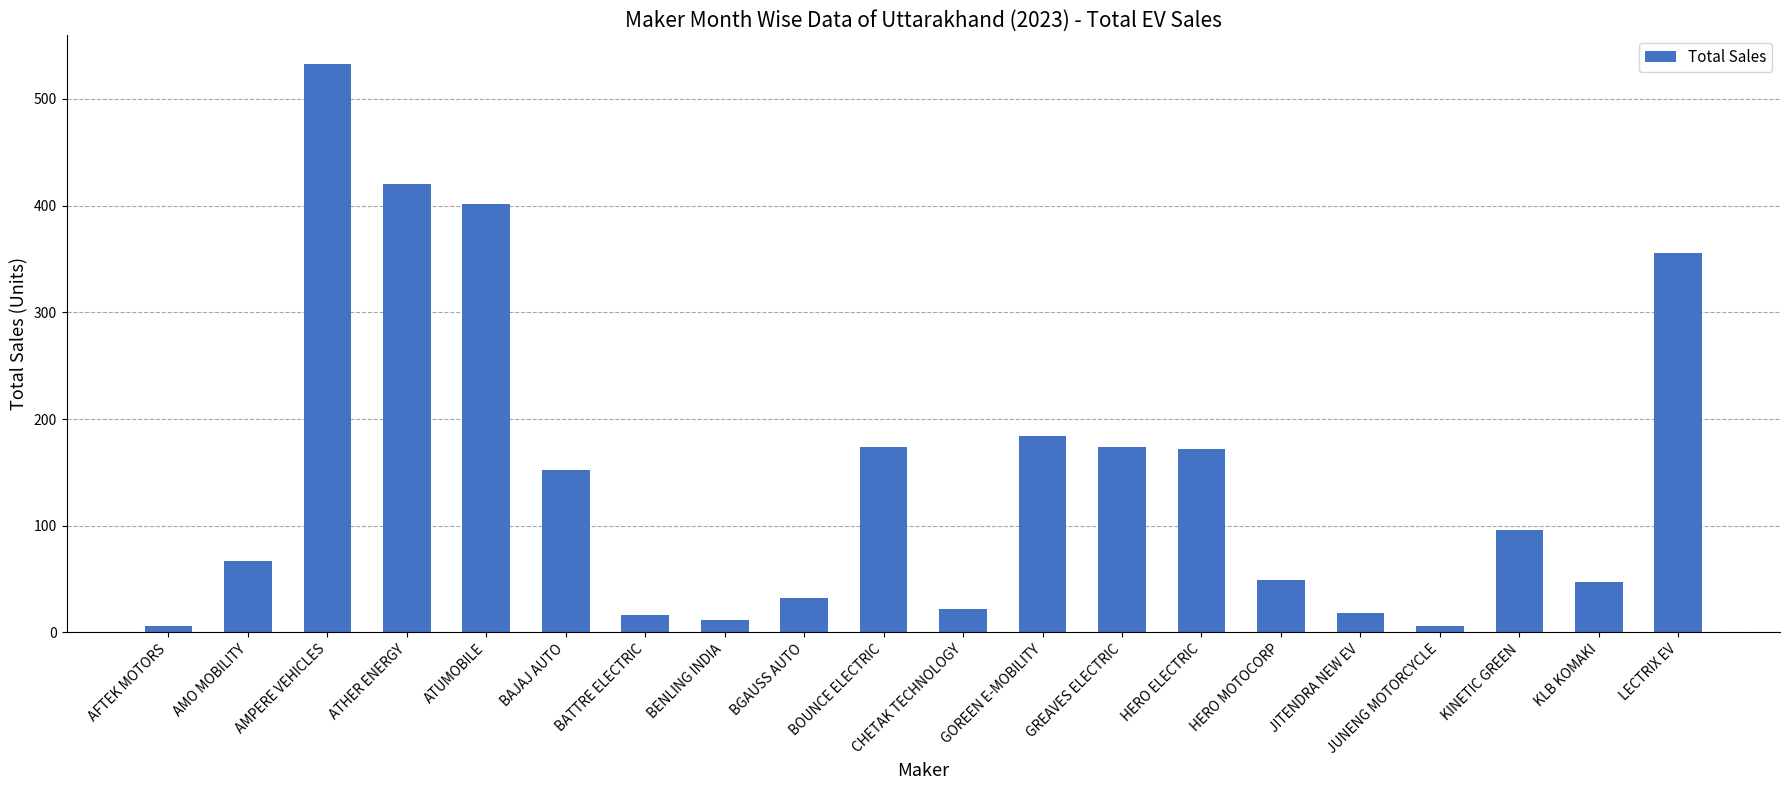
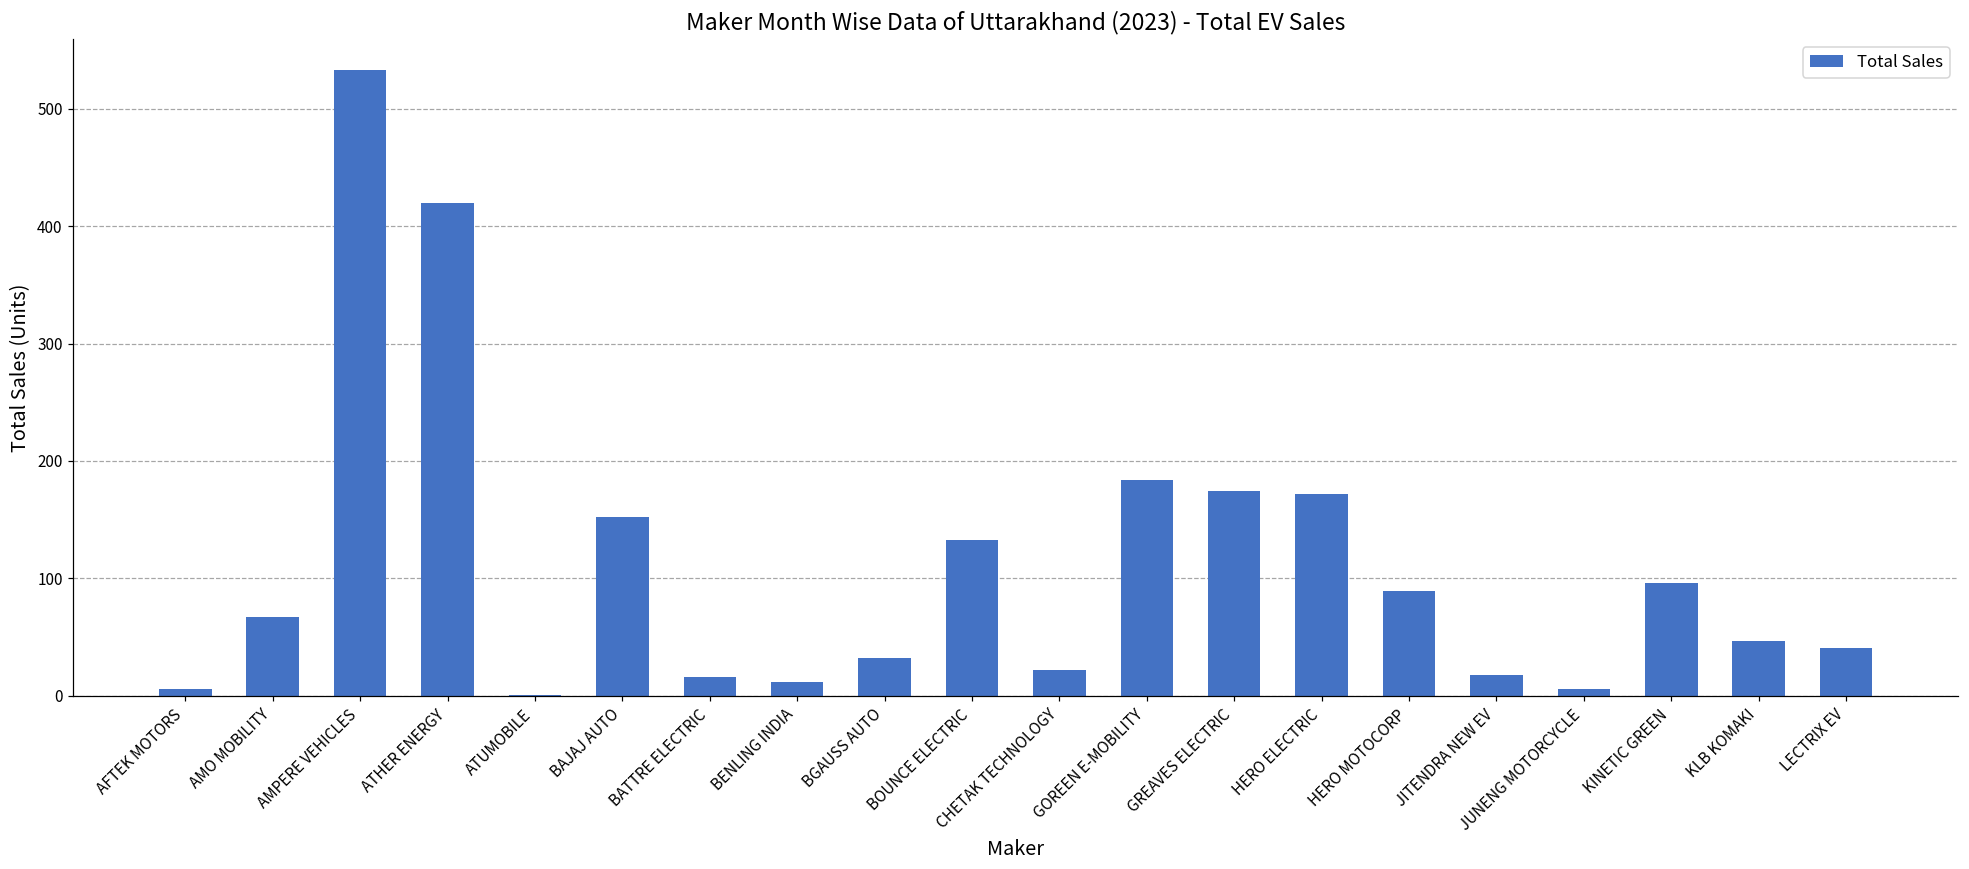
ATUMOBILE: 402 -> 1
BOUNCE ELECTRIC: 174 -> 133
HERO MOTOCORP: 49 -> 89
LECTRIX EV: 356 -> 41
